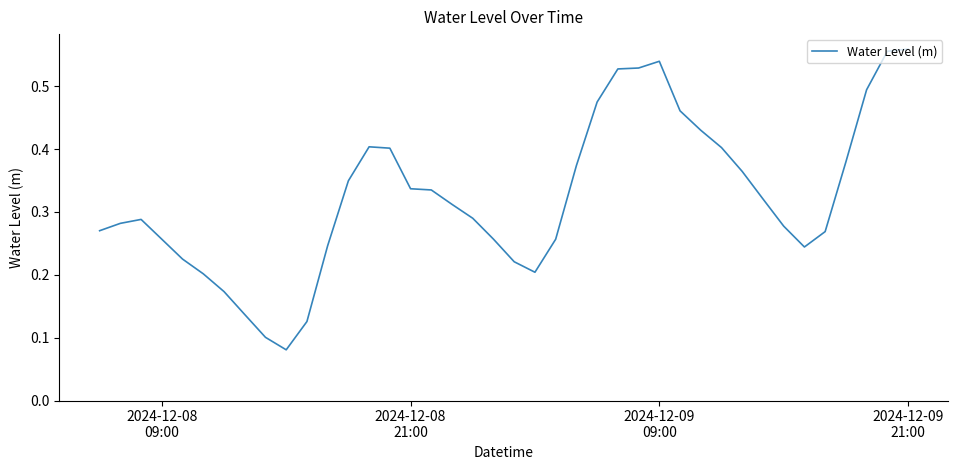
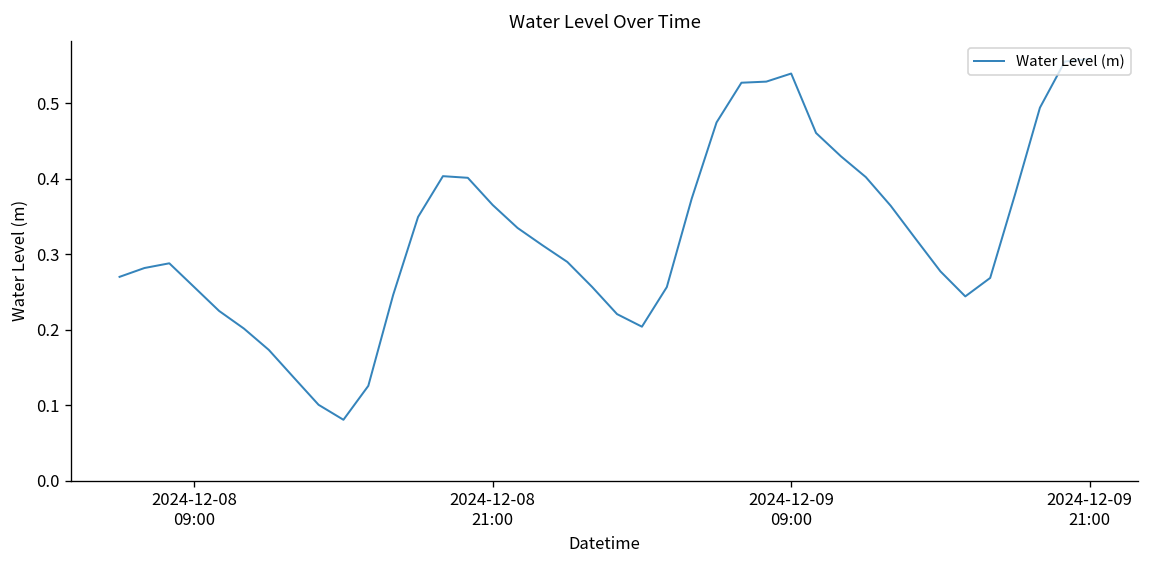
2024-12-08 21:00: 0.34 -> 0.37
